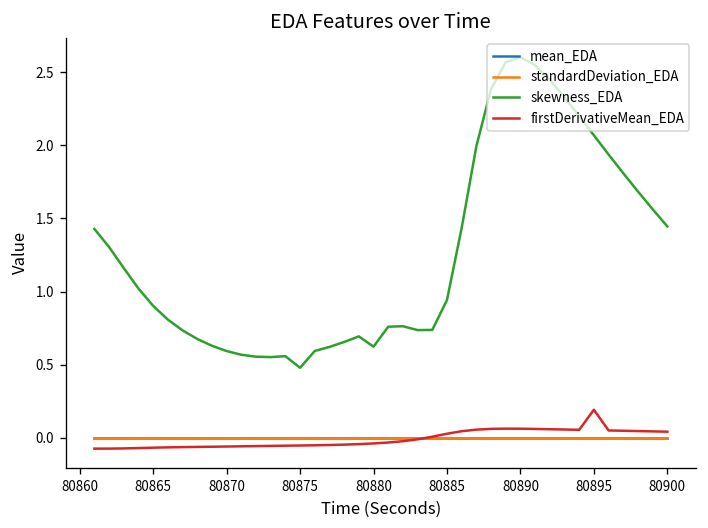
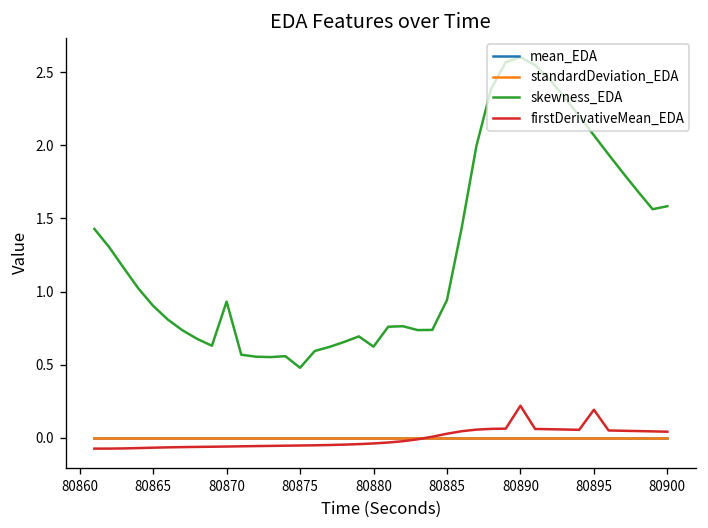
skewness_EDA, 80870: 0.59 -> 0.93
firstDerivativeMean_EDA, 80890: 0.06 -> 0.22
skewness_EDA, 80900: 1.45 -> 1.58
